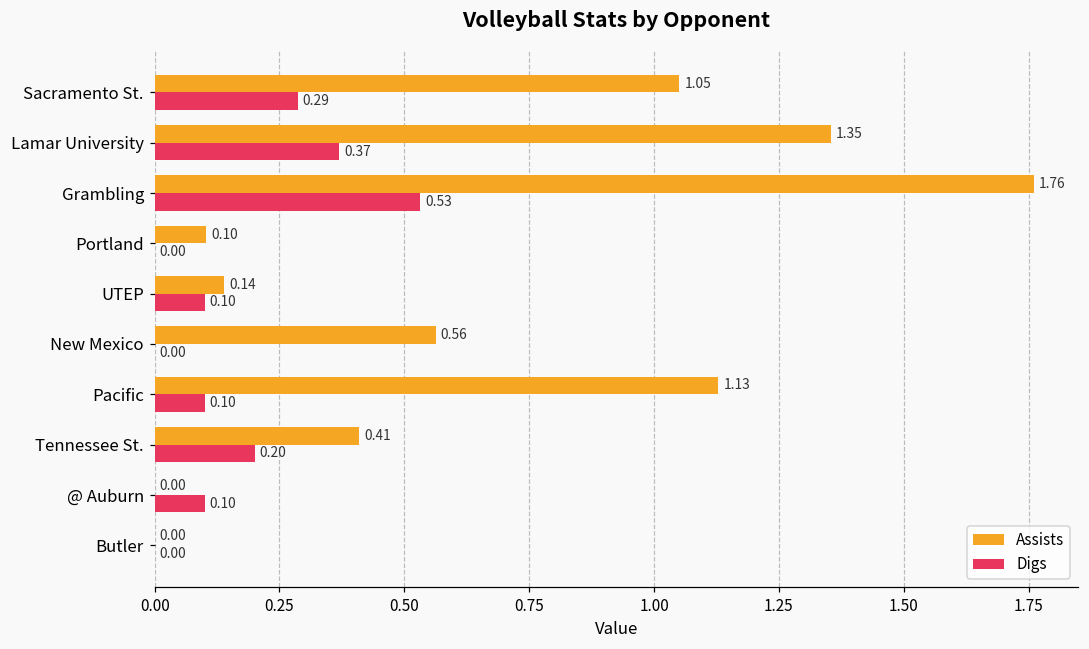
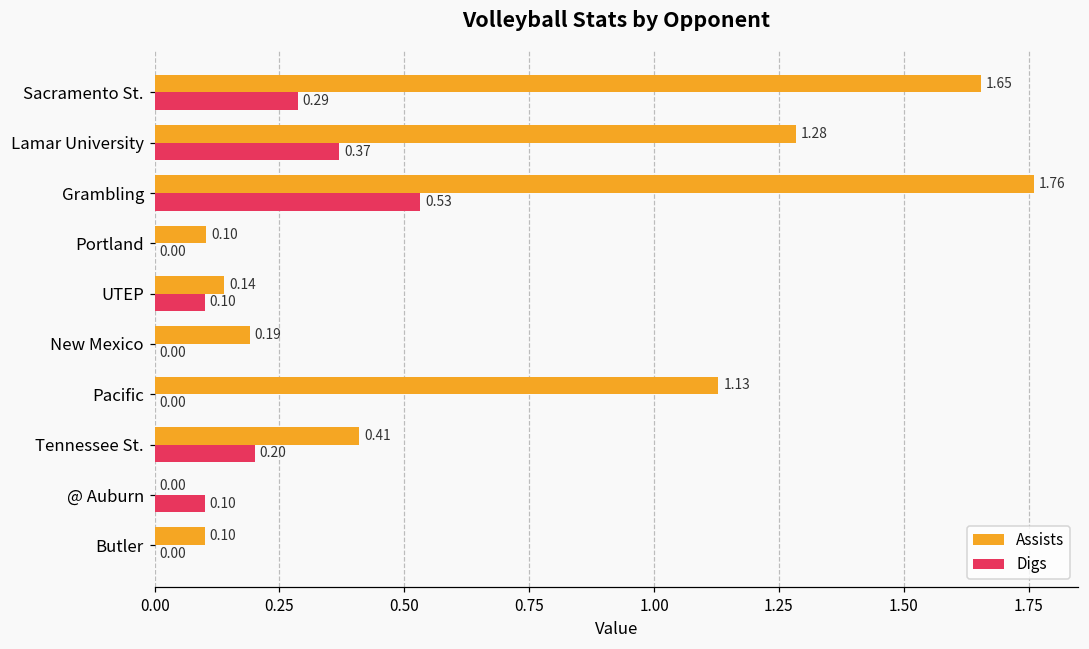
Assists, Sacramento St.: 1.05 -> 1.65
Assists, Lamar University: 1.35 -> 1.28
Assists, New Mexico: 0.56 -> 0.19
Digs, Pacific: 0.10 -> 0.00
Assists, Butler: 0.00 -> 0.10
